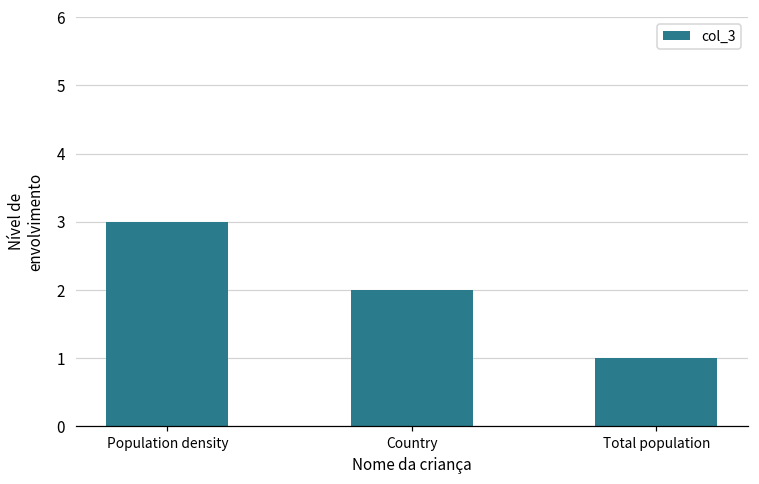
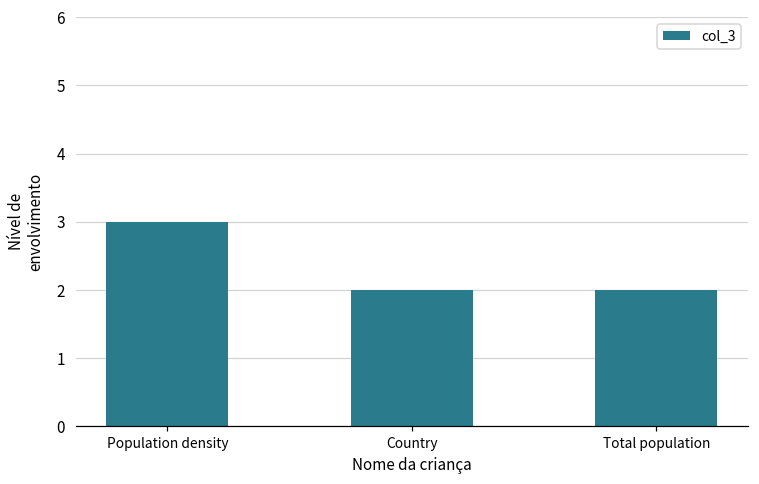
Total population: 1 -> 2
